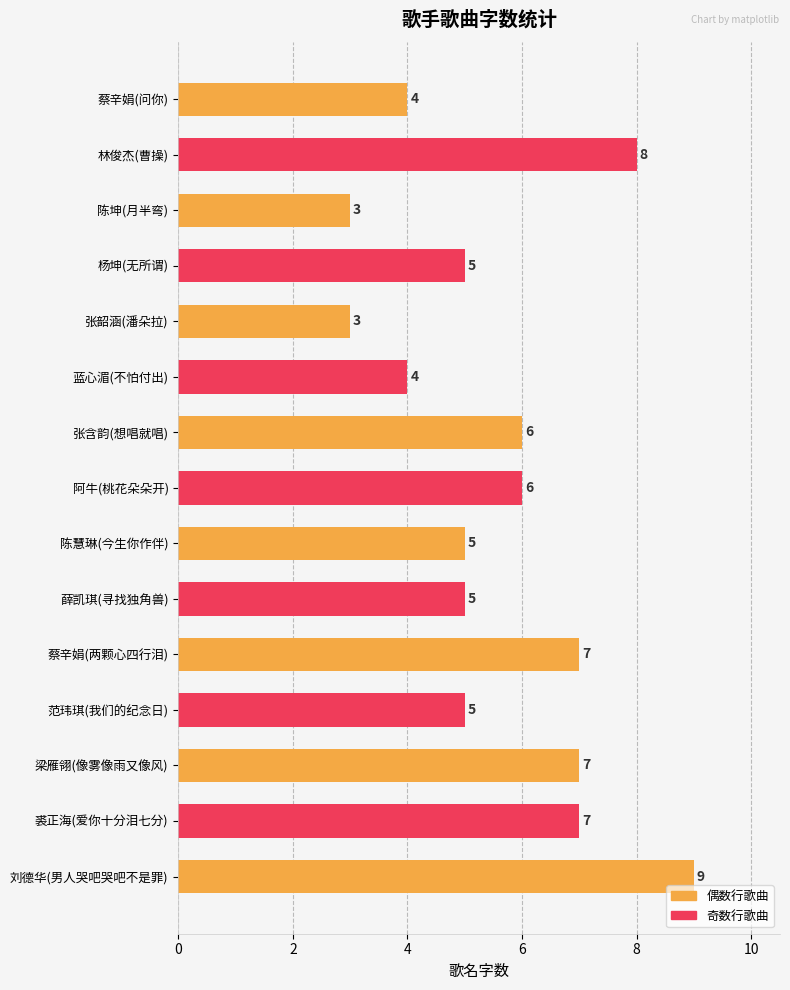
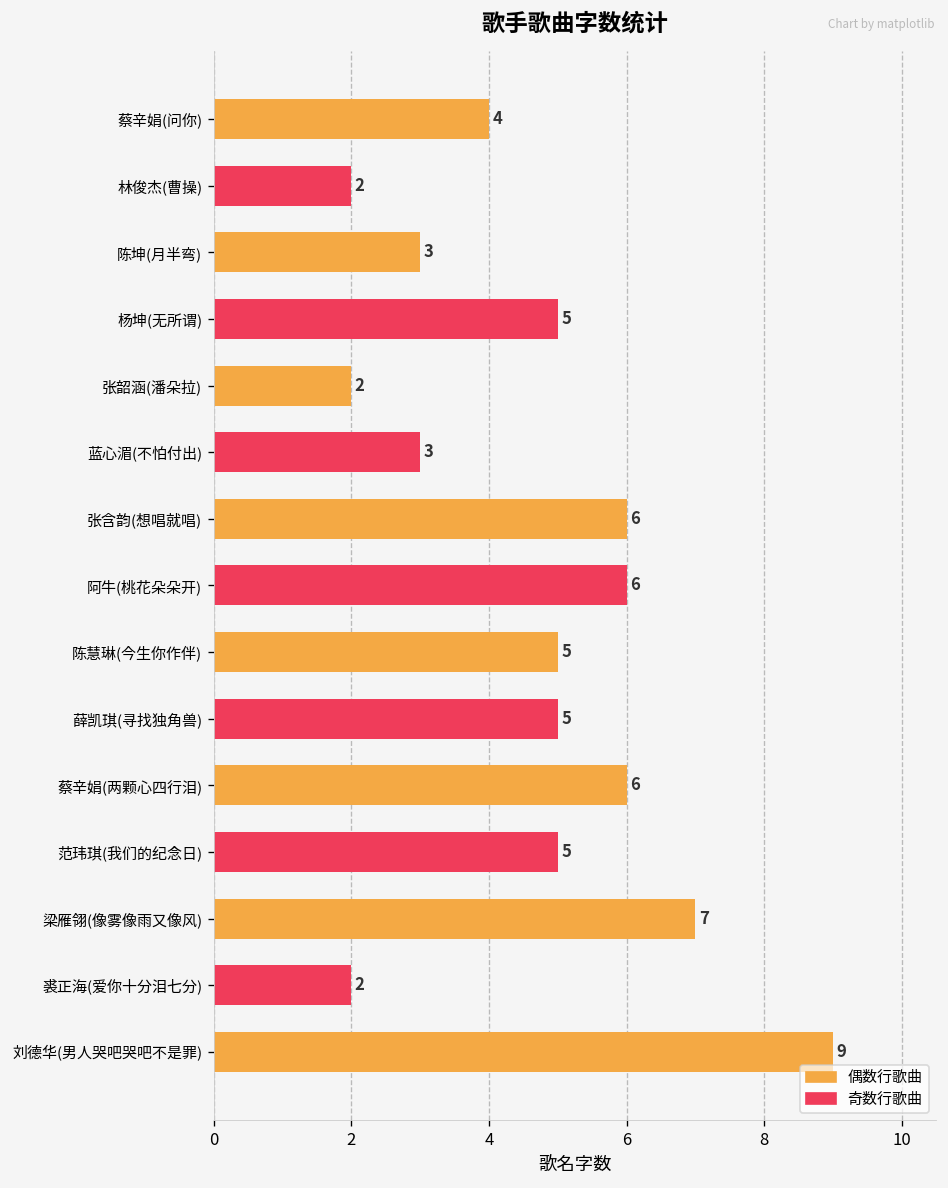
林俊杰(曹操): 8 -> 2
张韶涵(潘朵拉): 3 -> 2
蓝心湄(不怕付出): 4 -> 3
蔡辛娟(两颗心四行泪): 7 -> 6
裘正海(爱你十分泪七分): 7 -> 2
